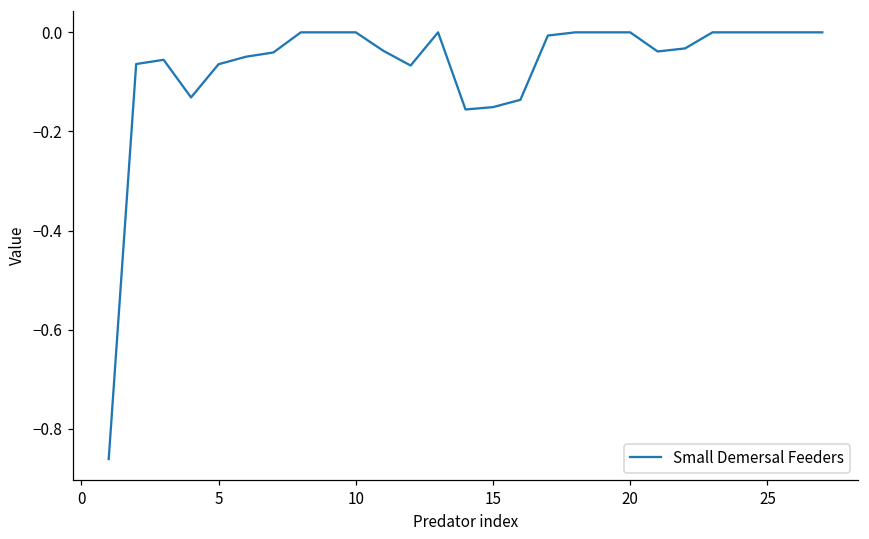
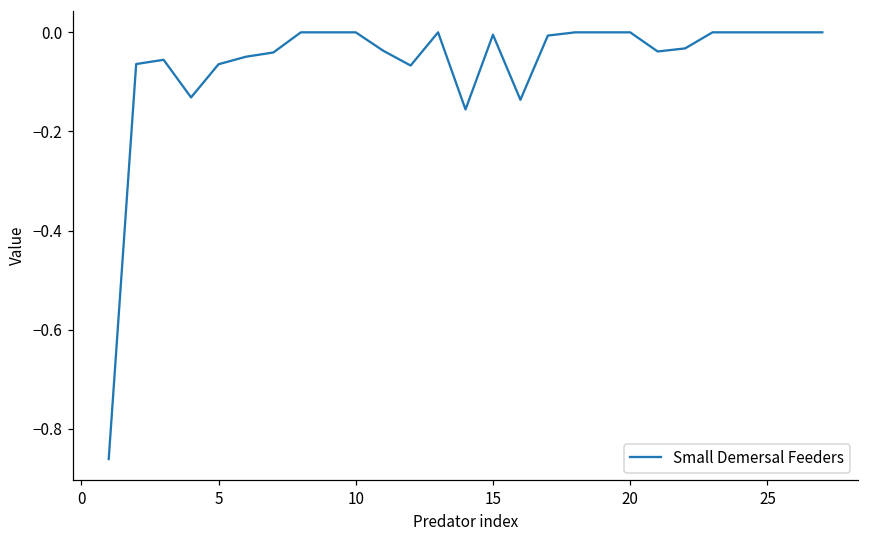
15: -0.15 -> 0.00
